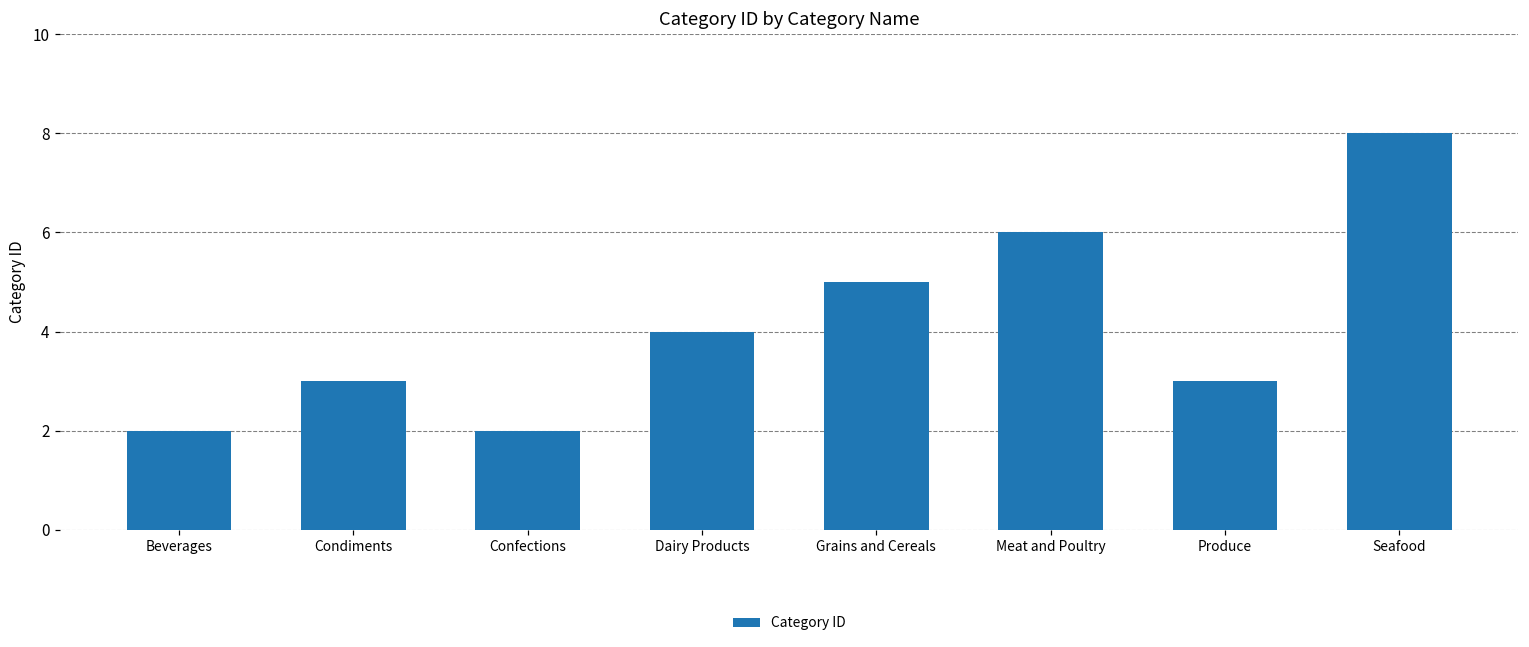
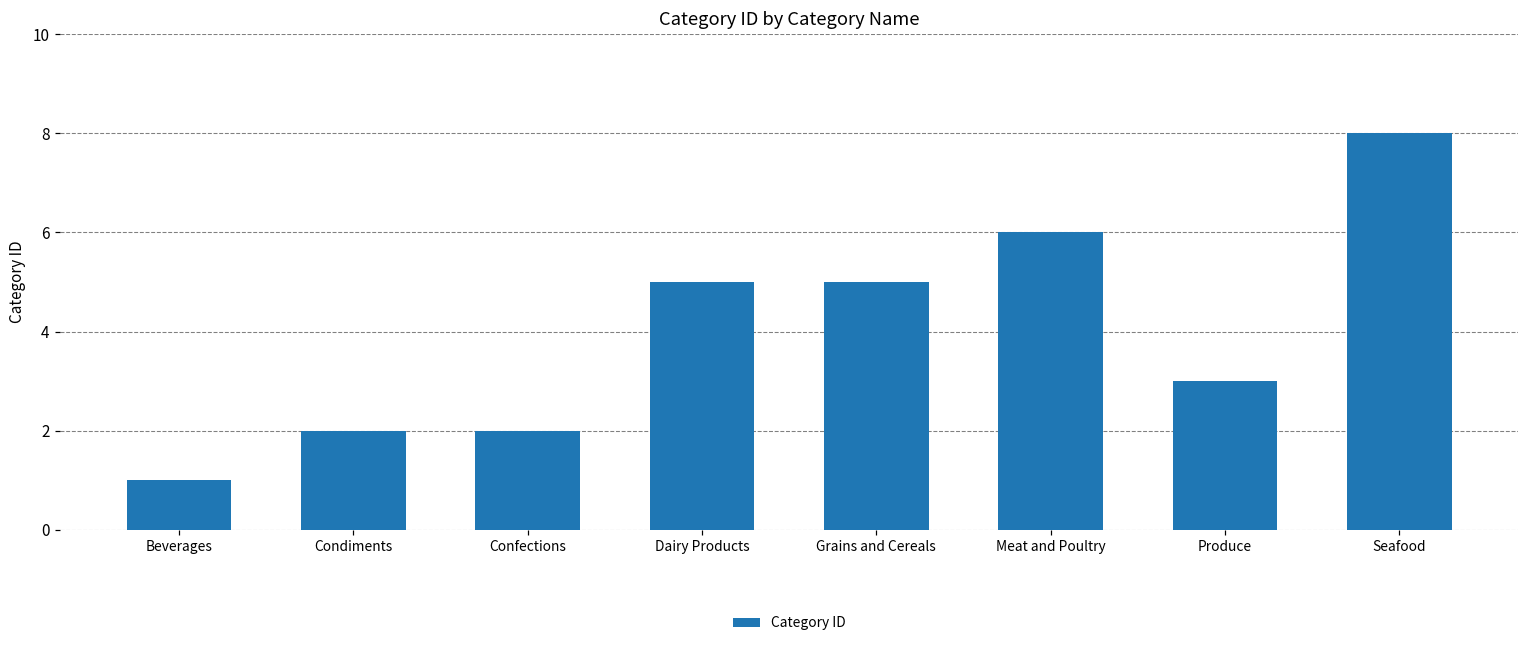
Beverages: 2 -> 1
Condiments: 3 -> 2
Dairy Products: 4 -> 5
